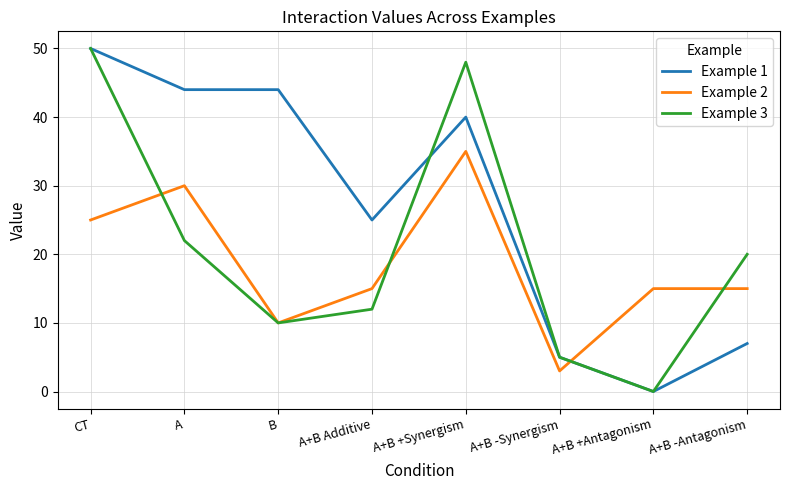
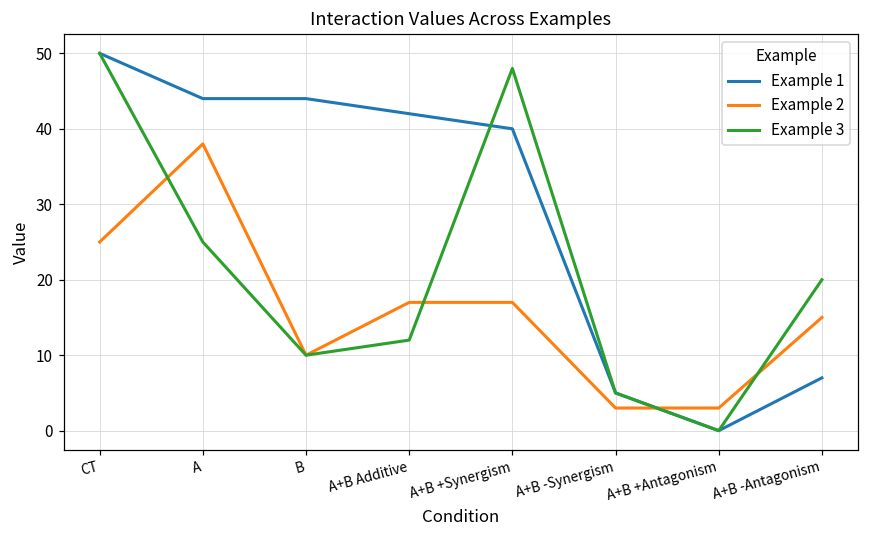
Example 2, A: 30 -> 38
Example 3, A: 22 -> 25
Example 1, A+B Additive: 25 -> 42
Example 2, A+B Additive: 15 -> 17
Example 2, A+B +Synergism: 35 -> 17
Example 2, A+B +Antagonism: 15 -> 3
